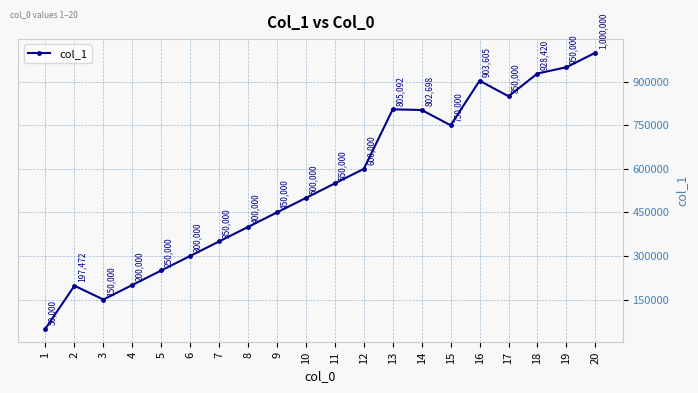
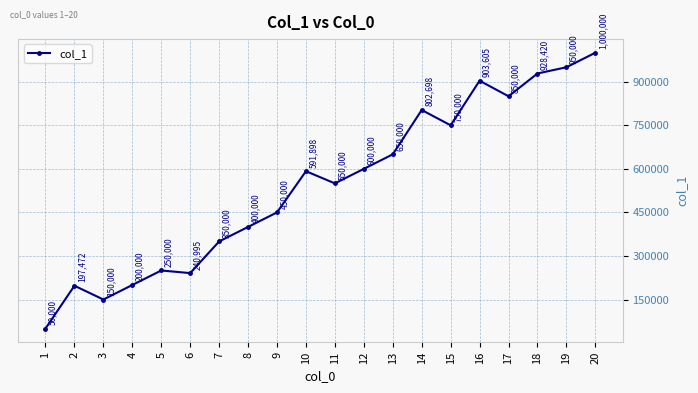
6: 300,000 -> 240,995
10: 500,000 -> 591,898
13: 805,092 -> 650,000
